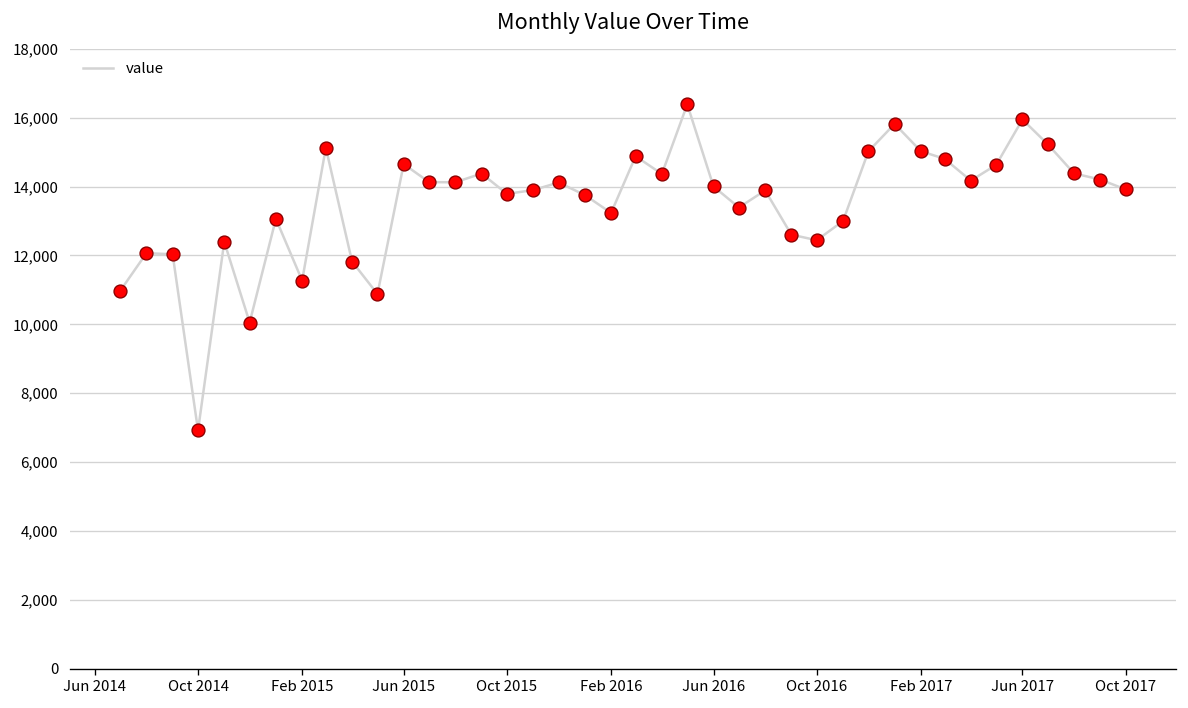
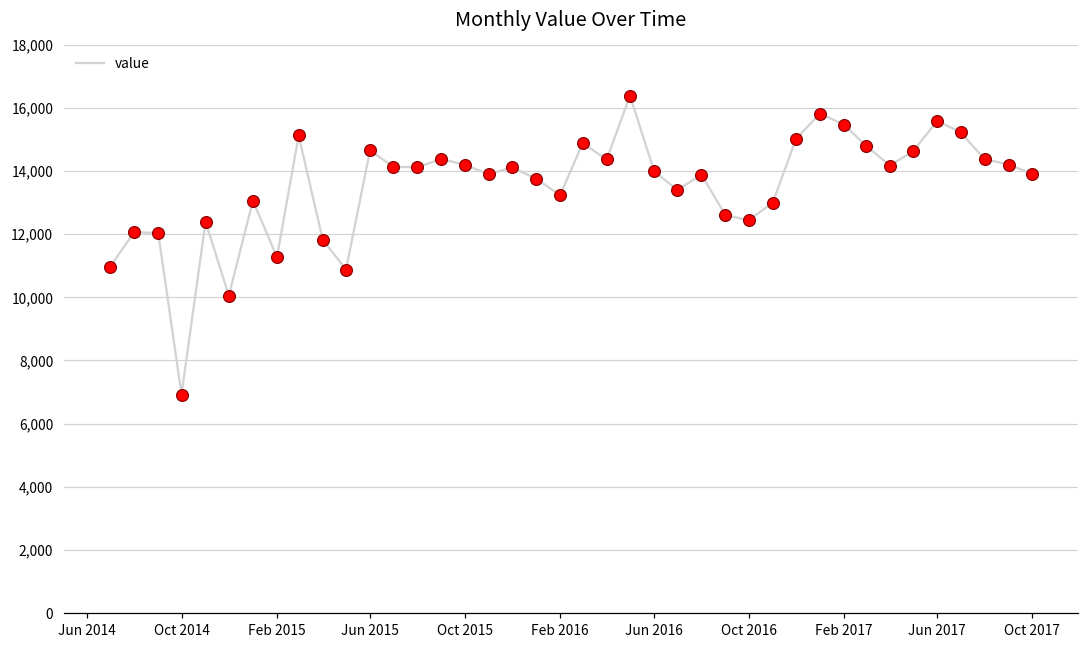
Oct 2015: 13,800 -> 14,200
Feb 2017: 15,000 -> 15,500
Jun 2017: 15,900 -> 15,600
